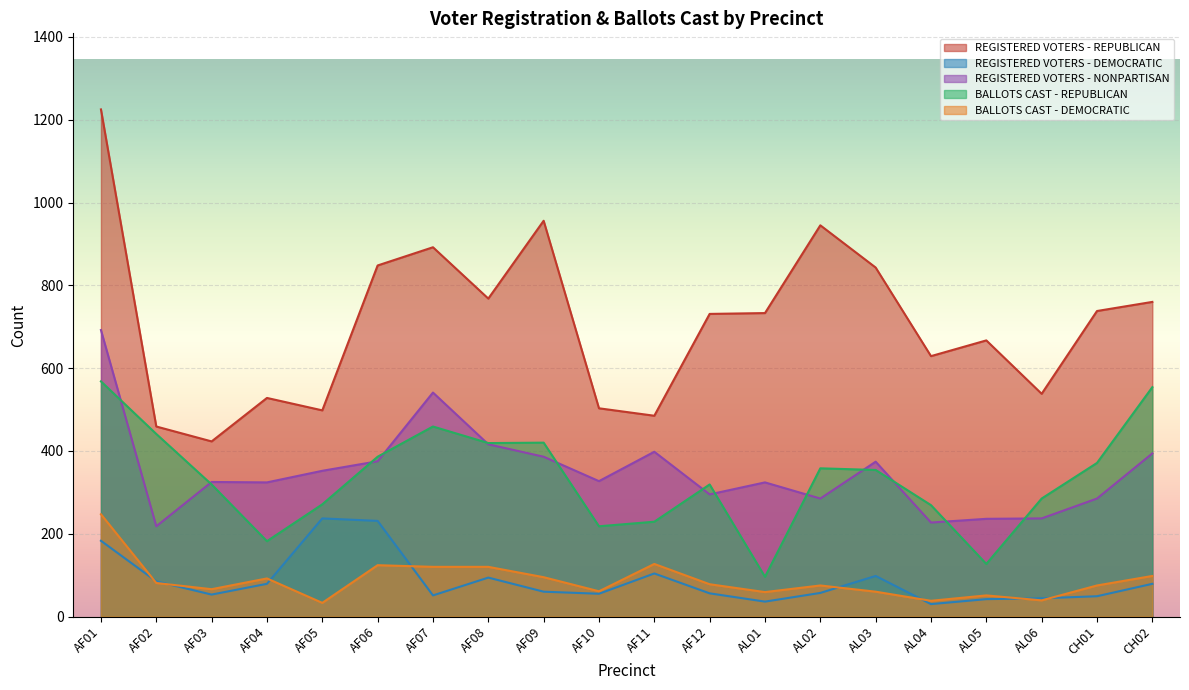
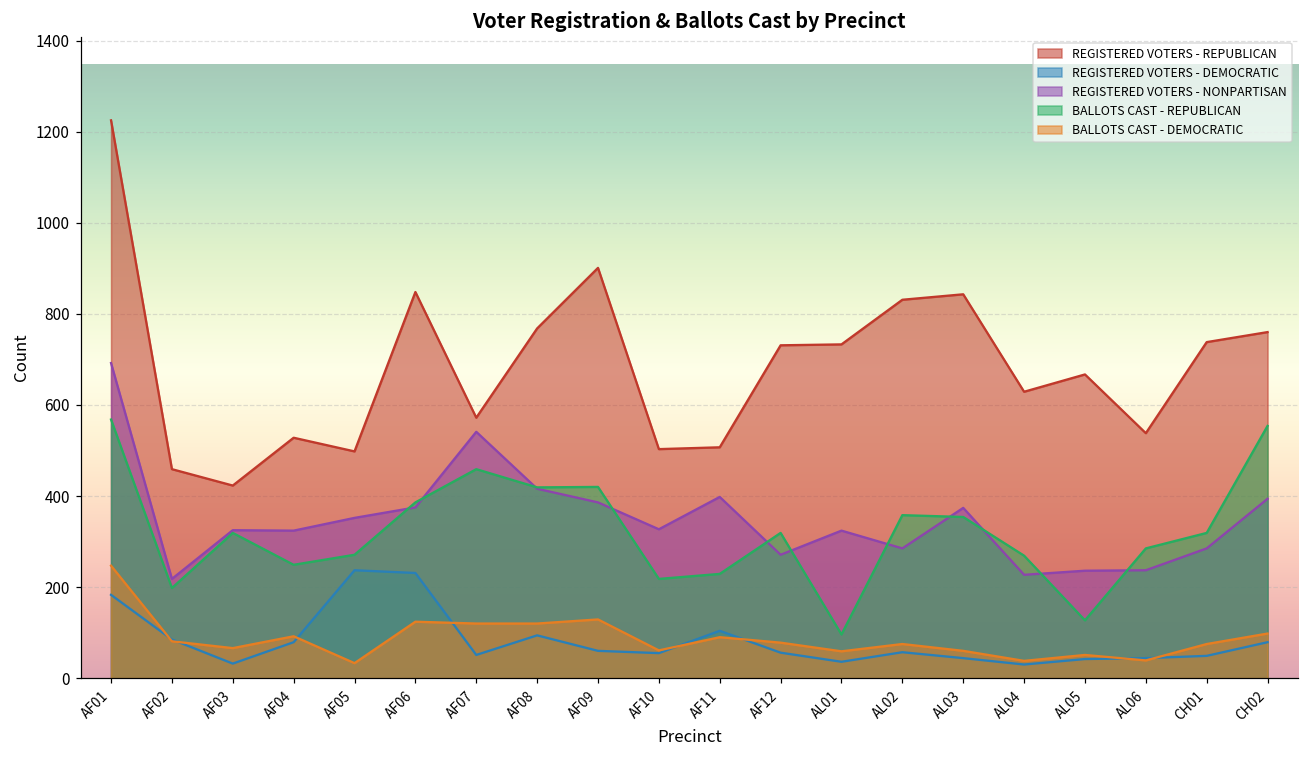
BALLOTS CAST - REPUBLICAN, AF02: 440 -> 200
REGISTERED VOTERS - DEMOCRATIC, AF03: 50 -> 30
BALLOTS CAST - REPUBLICAN, AF04: 180 -> 250
REGISTERED VOTERS - REPUBLICAN, AF07: 890 -> 570
REGISTERED VOTERS - REPUBLICAN, AF09: 960 -> 900
BALLOTS CAST - DEMOCRATIC, AF09: 100 -> 130
REGISTERED VOTERS - REPUBLICAN, AF11: 490 -> 510
BALLOTS CAST - DEMOCRATIC, AF11: 130 -> 90
REGISTERED VOTERS - NONPARTISAN, AF12: 300 -> 270
REGISTERED VOTERS - REPUBLICAN, AL02: 950 -> 830
REGISTERED VOTERS - DEMOCRATIC, AL03: 100 -> 40
BALLOTS CAST - REPUBLICAN, CH01: 370 -> 320
